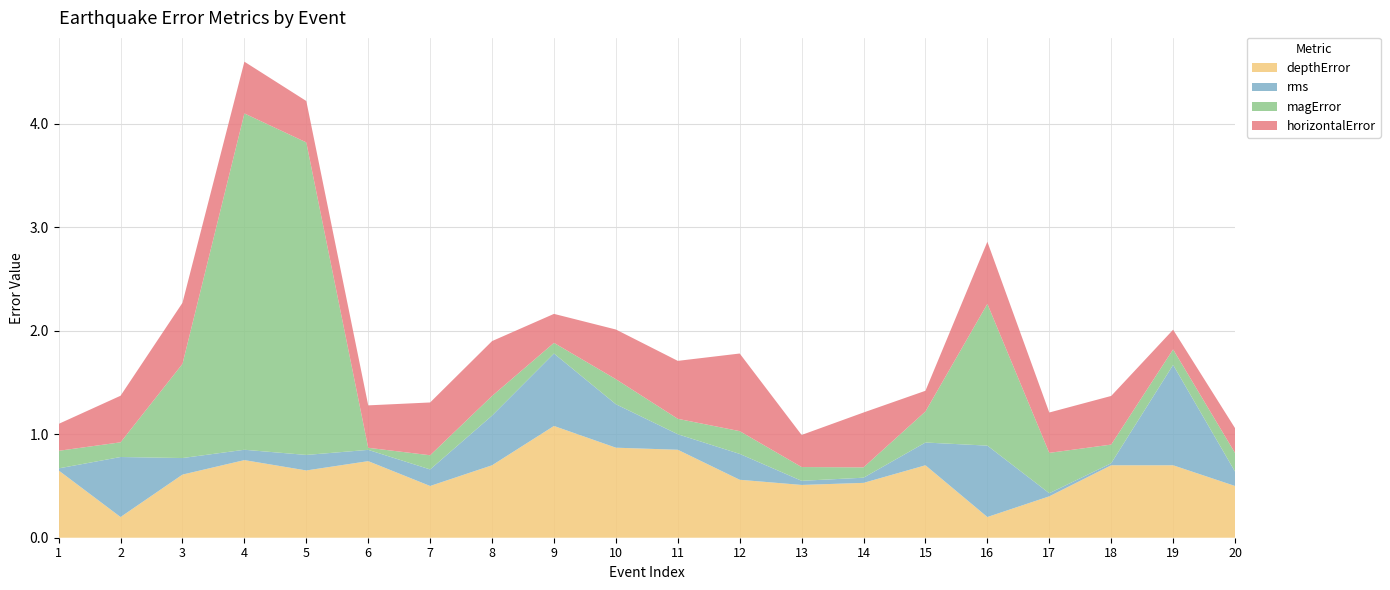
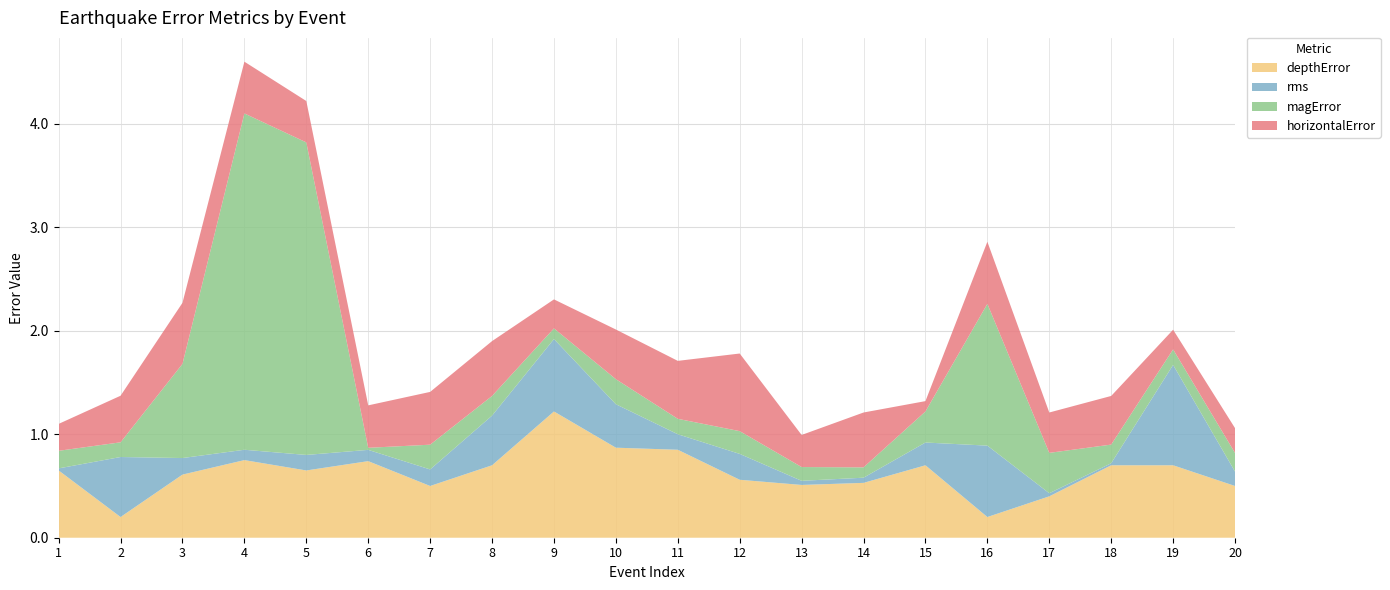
magError, 7: 0.14 -> 0.24
depthError, 9: 1.08 -> 1.22
horizontalError, 15: 0.2 -> 0.1
